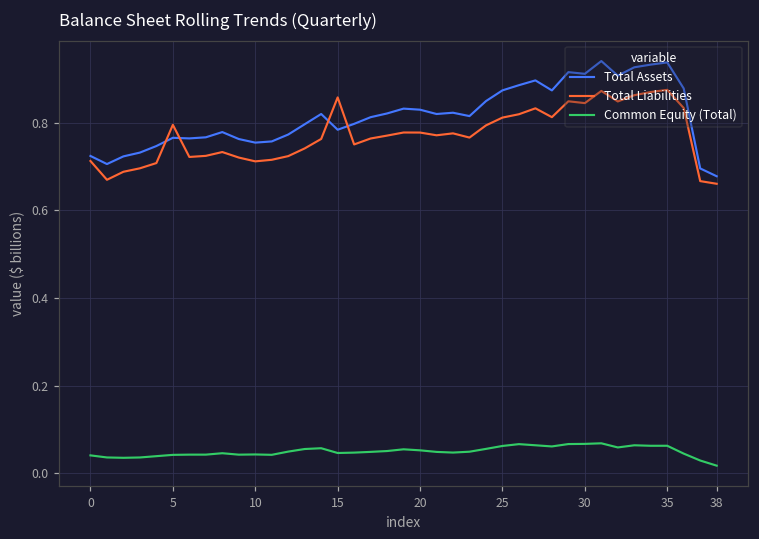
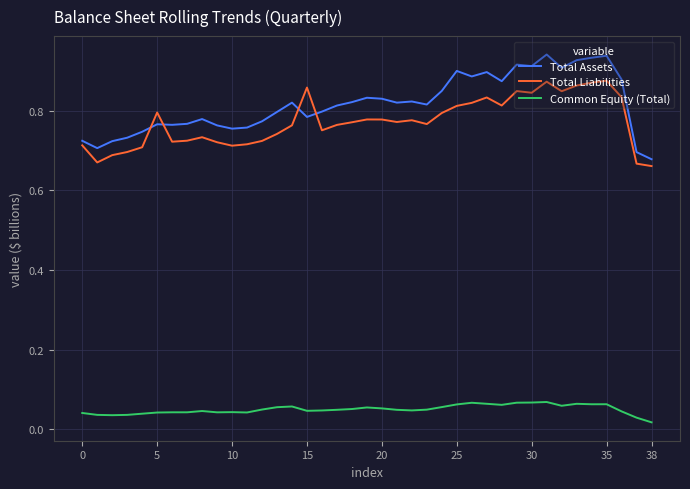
Total Assets, 25: 0.87 -> 0.90
